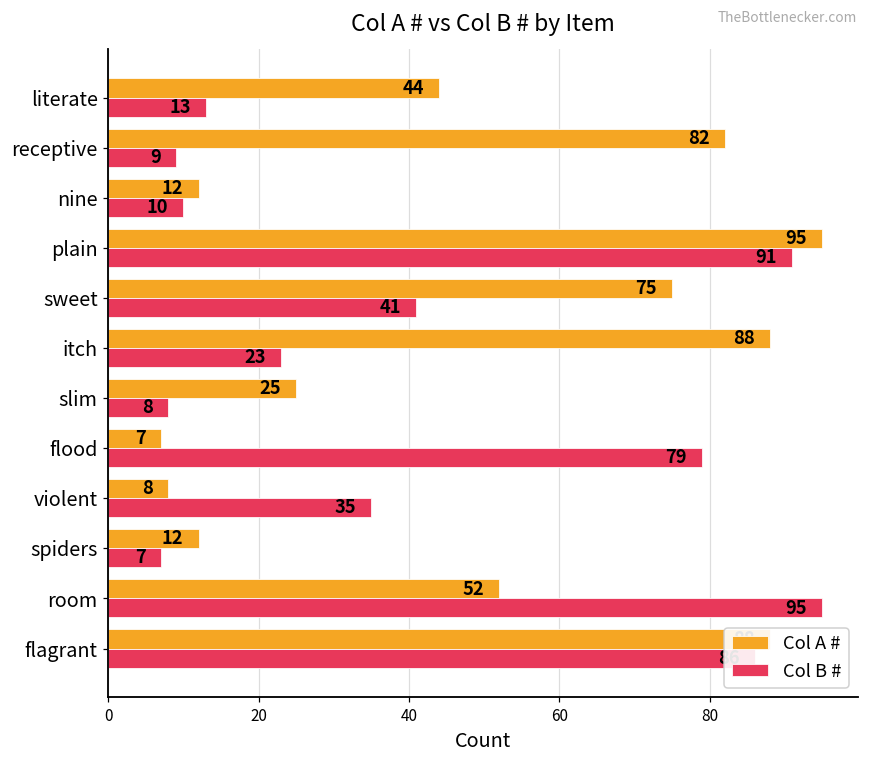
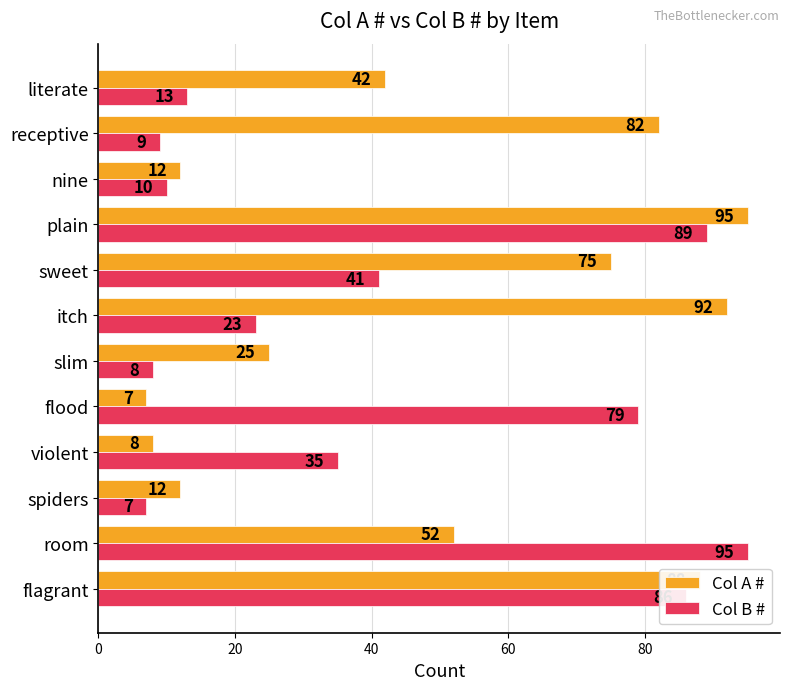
Col A #, literate: 44 -> 42
Col B #, plain: 91 -> 89
Col A #, itch: 88 -> 92
